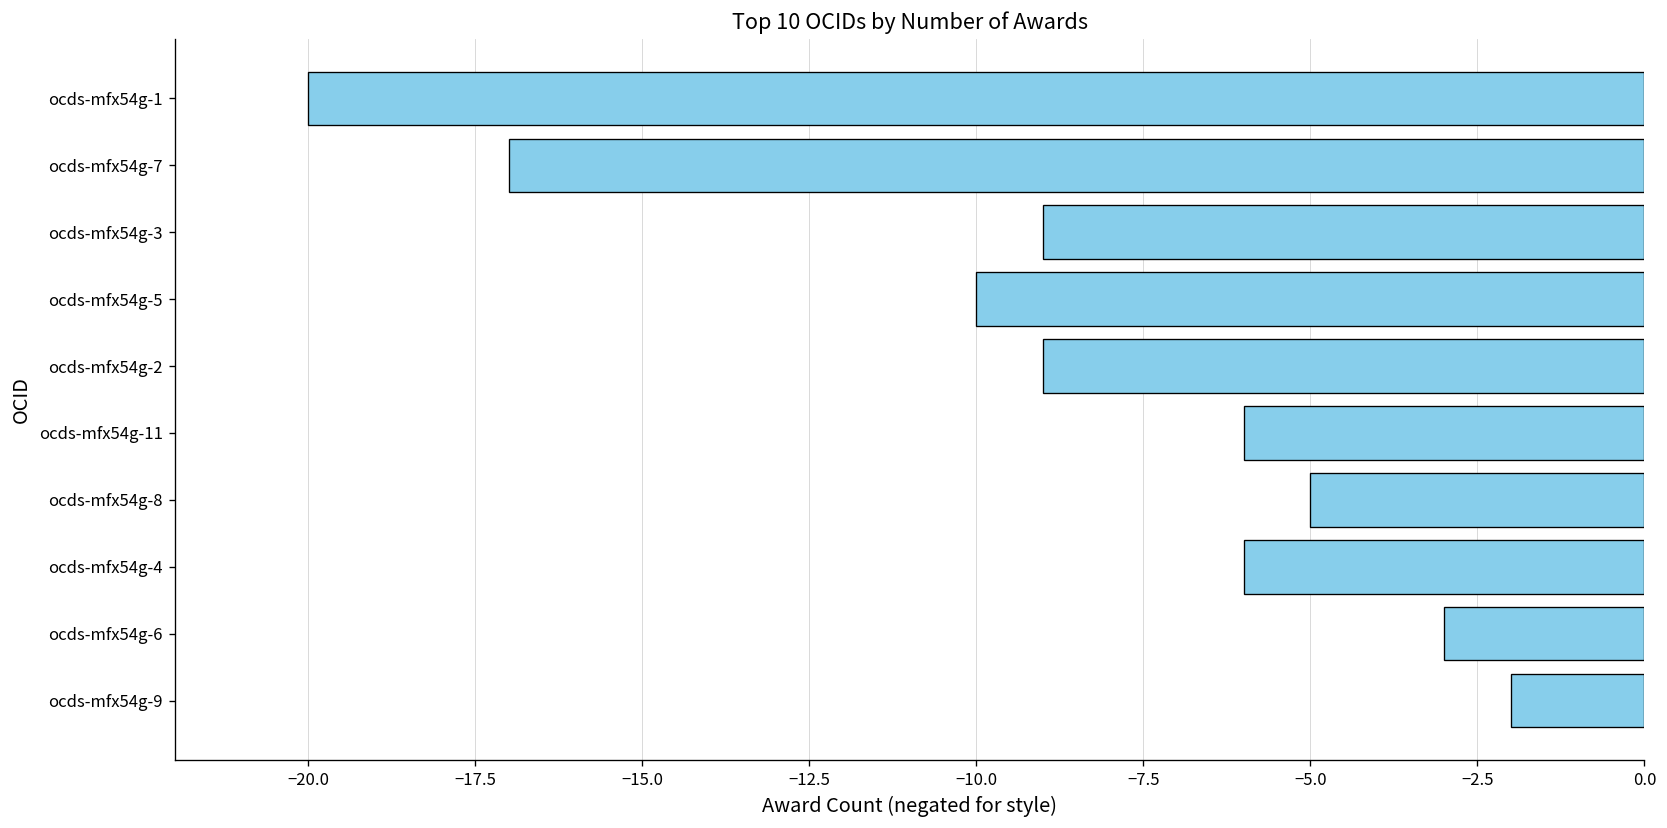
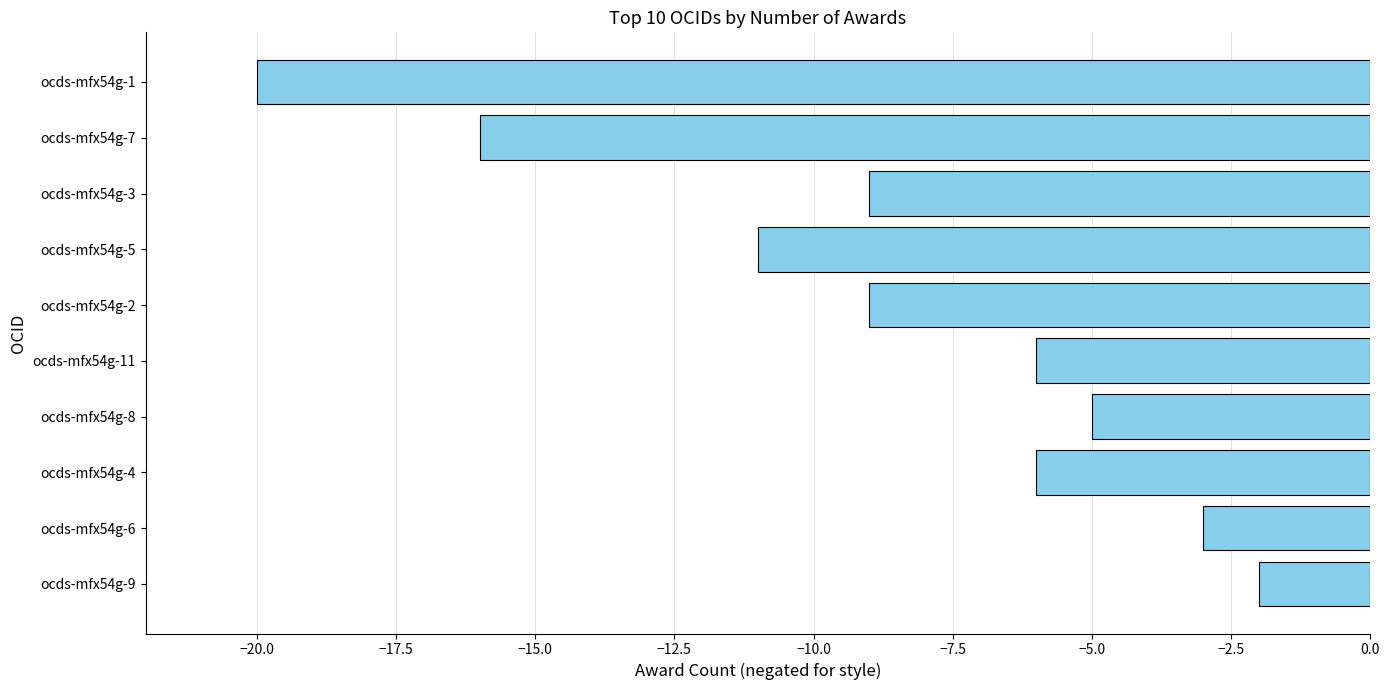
ocds-mfx54g-7: -17.0 -> -16.0
ocds-mfx54g-5: -10.0 -> -11.0
